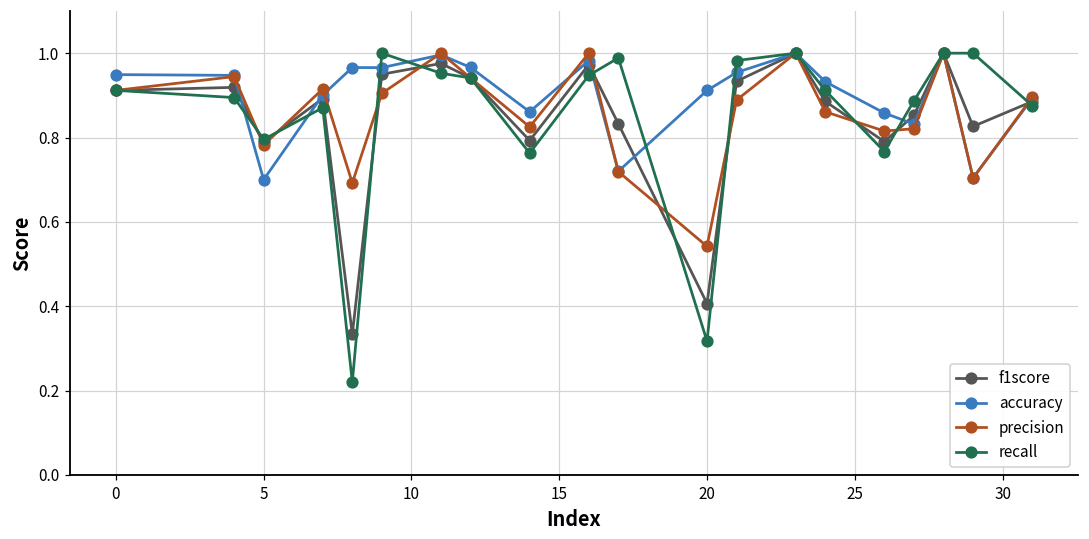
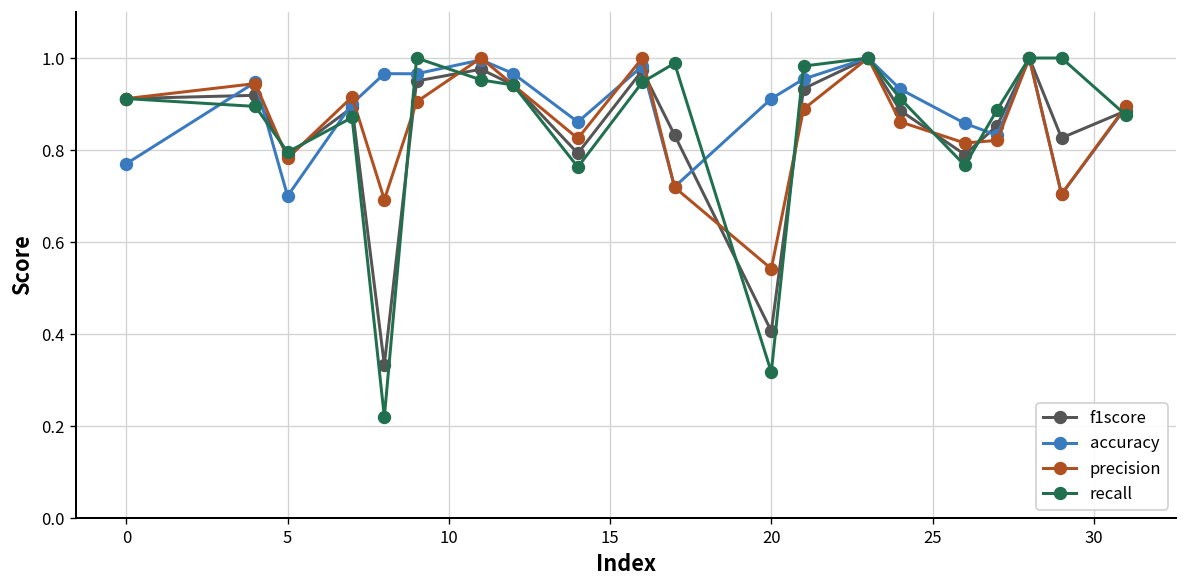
accuracy, 0: 0.95 -> 0.77
